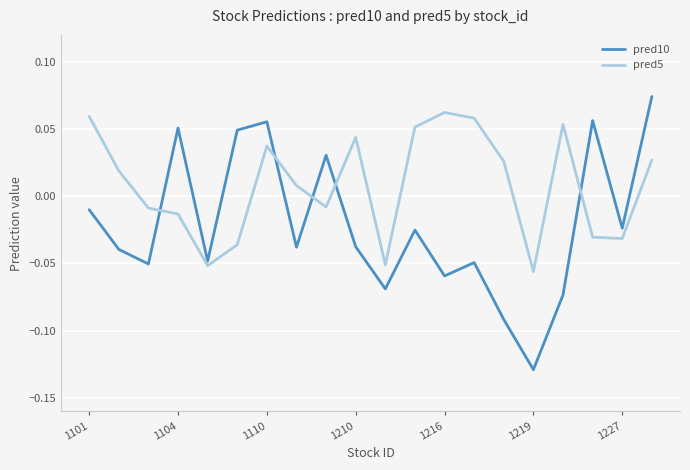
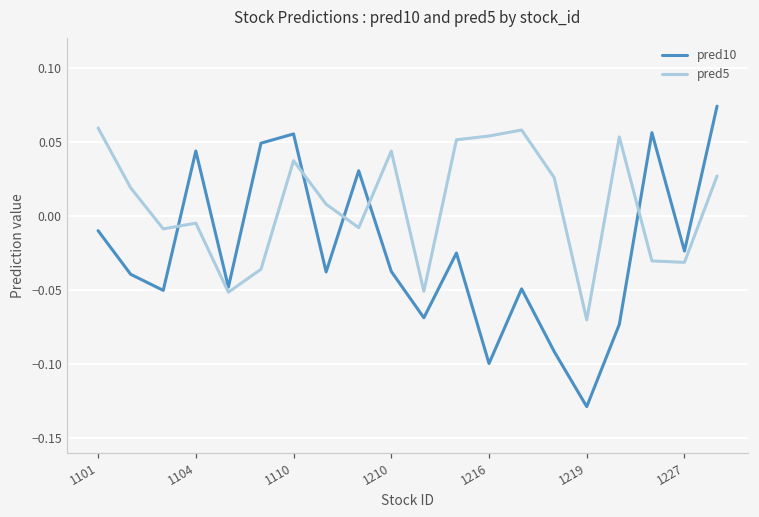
pred10, 1104: 0.051 -> 0.044
pred5, 1104: -0.013 -> -0.005
pred10, 1216: -0.059 -> -0.100
pred5, 1216: 0.062 -> 0.054
pred5, 1219: -0.056 -> -0.070
